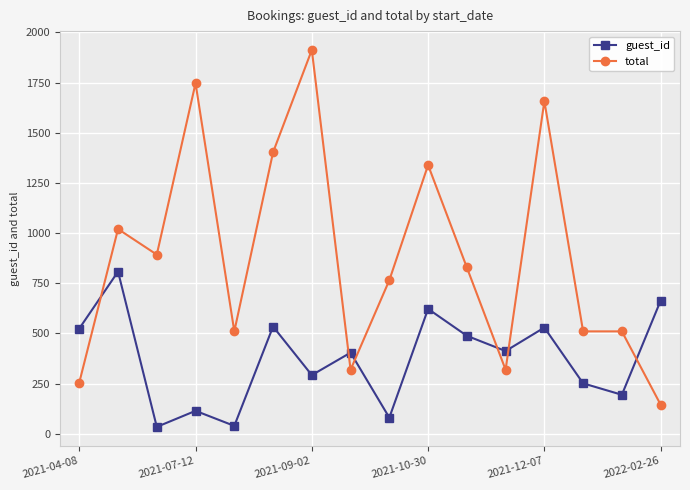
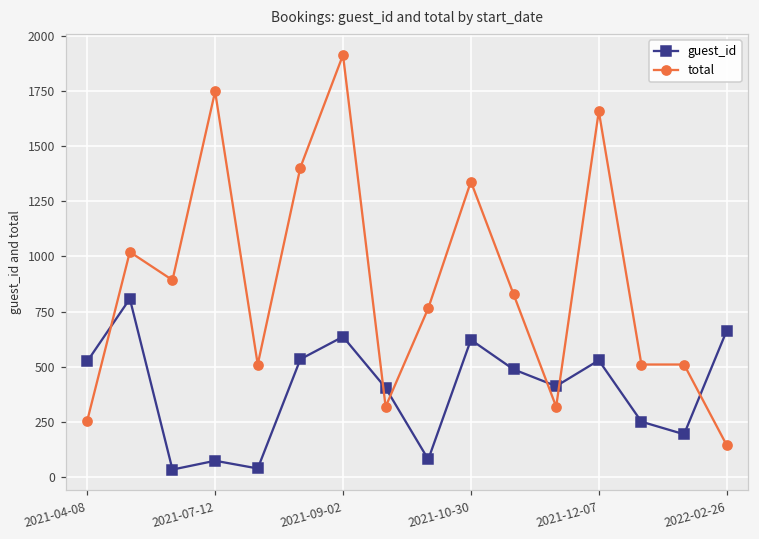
guest_id, 2021-07-12: 110 -> 70
guest_id, 2021-09-02: 290 -> 640
